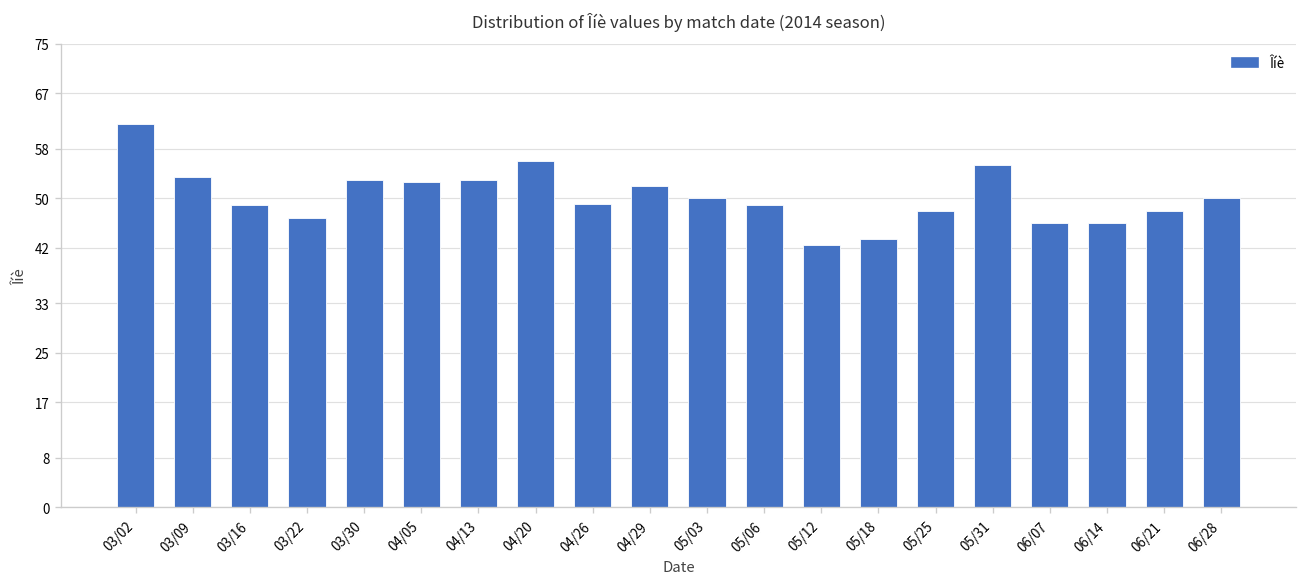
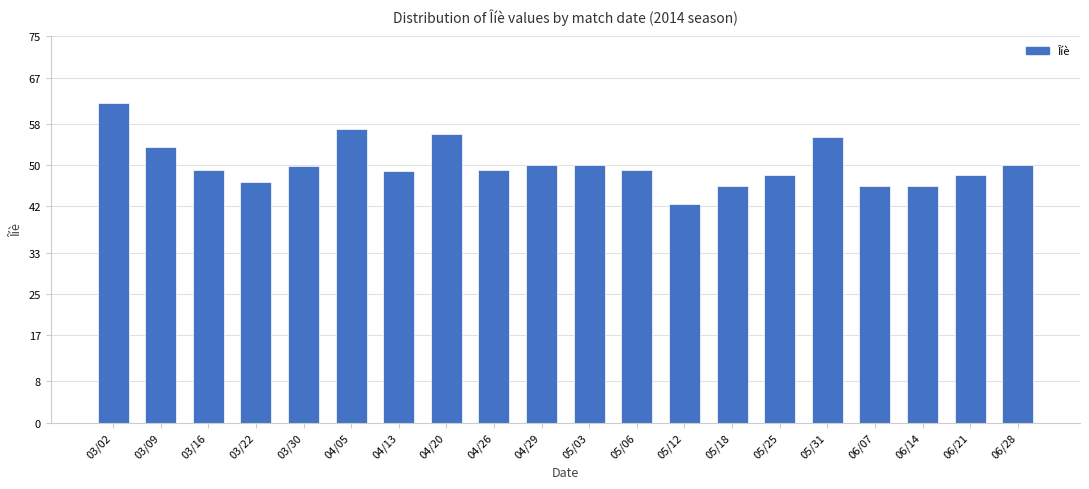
03/30: 53 -> 50
04/05: 53 -> 57
04/13: 53 -> 49
04/29: 52 -> 50
05/18: 43 -> 46
